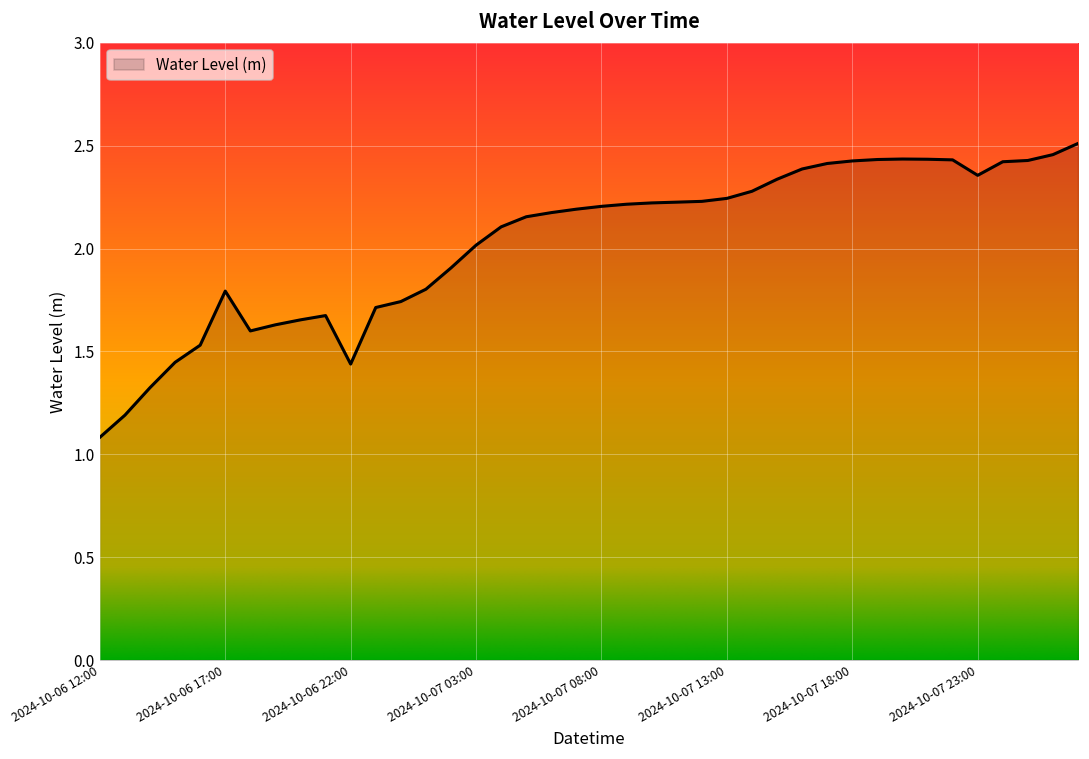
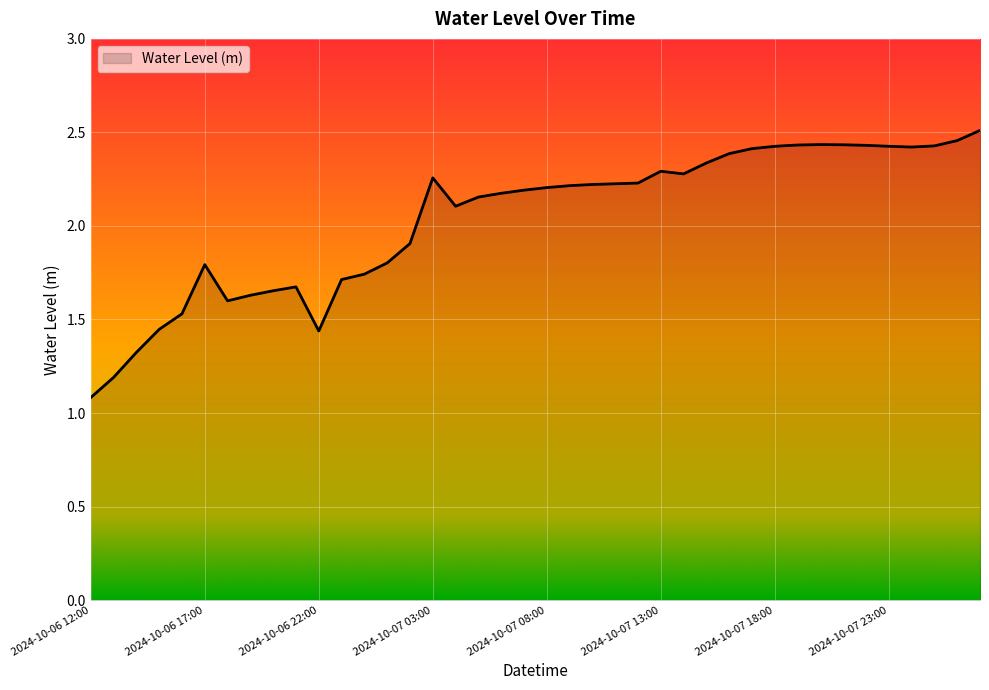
2024-10-07 03:00: 2.02 -> 2.26
2024-10-07 13:00: 2.24 -> 2.29
2024-10-07 23:00: 2.36 -> 2.43
